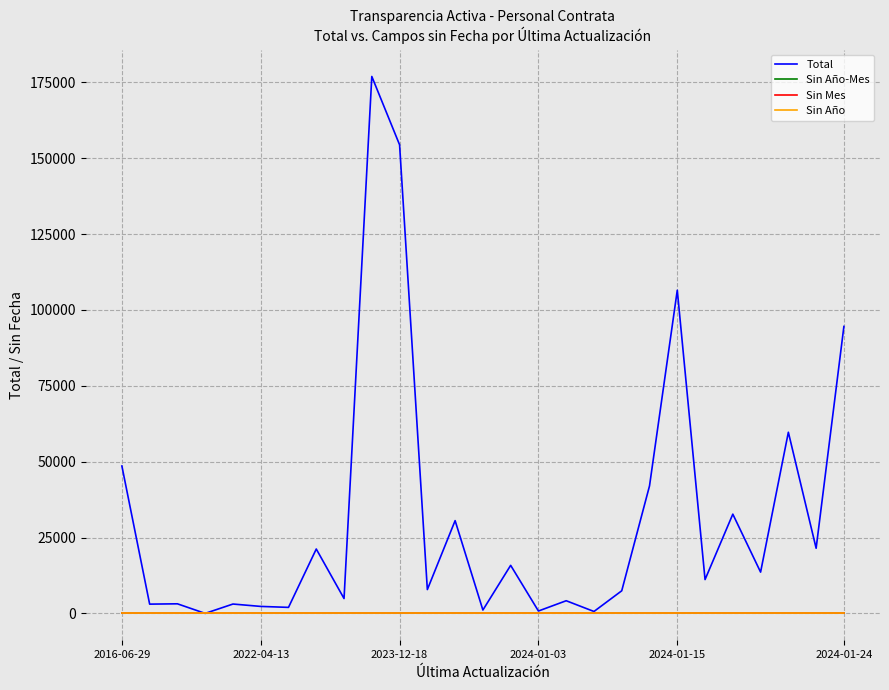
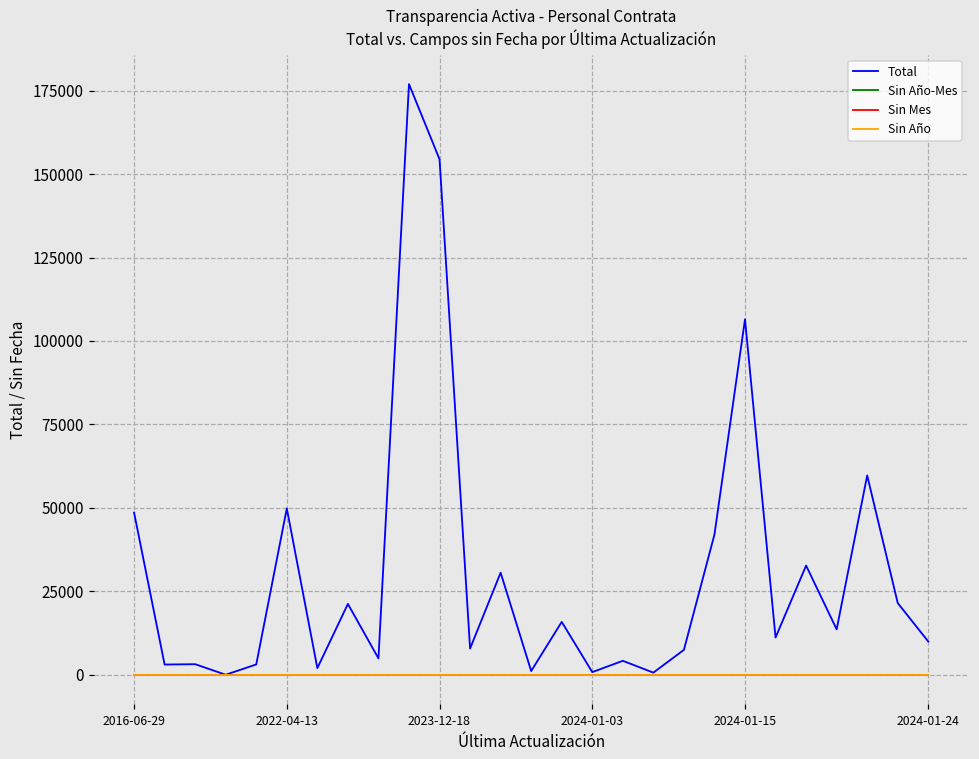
Total, 2022-04-13: 2000 -> 50000
Total, 2024-01-24: 95000 -> 10000
